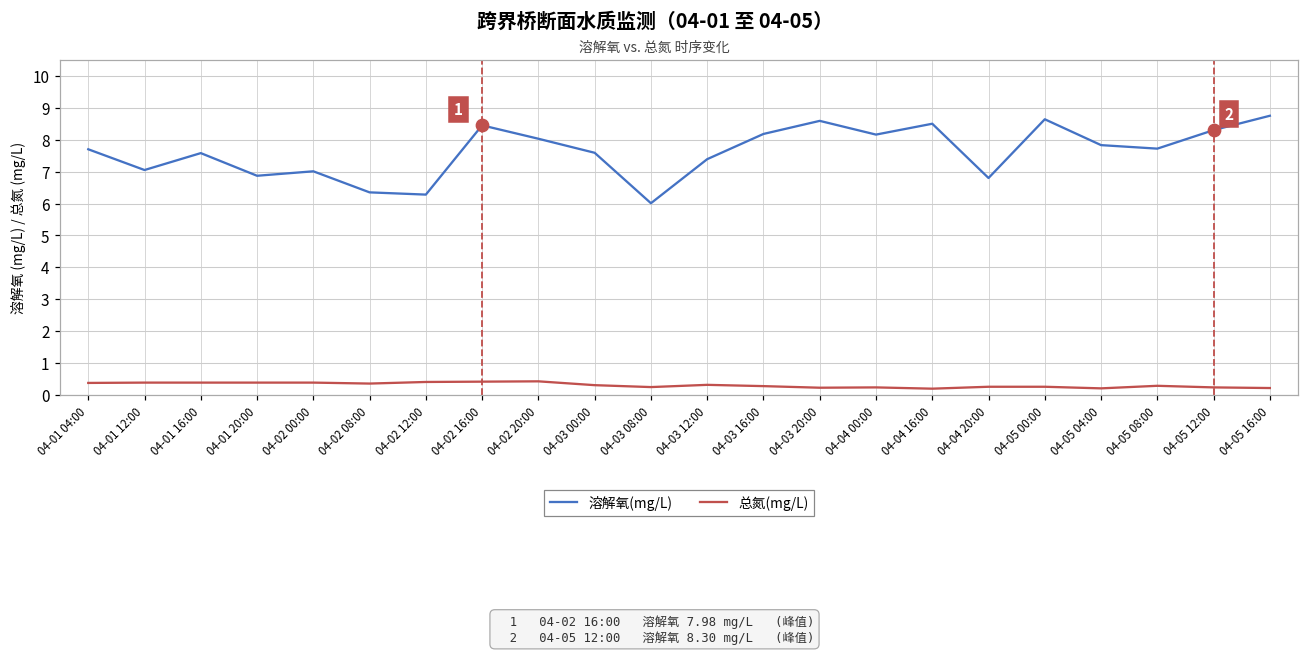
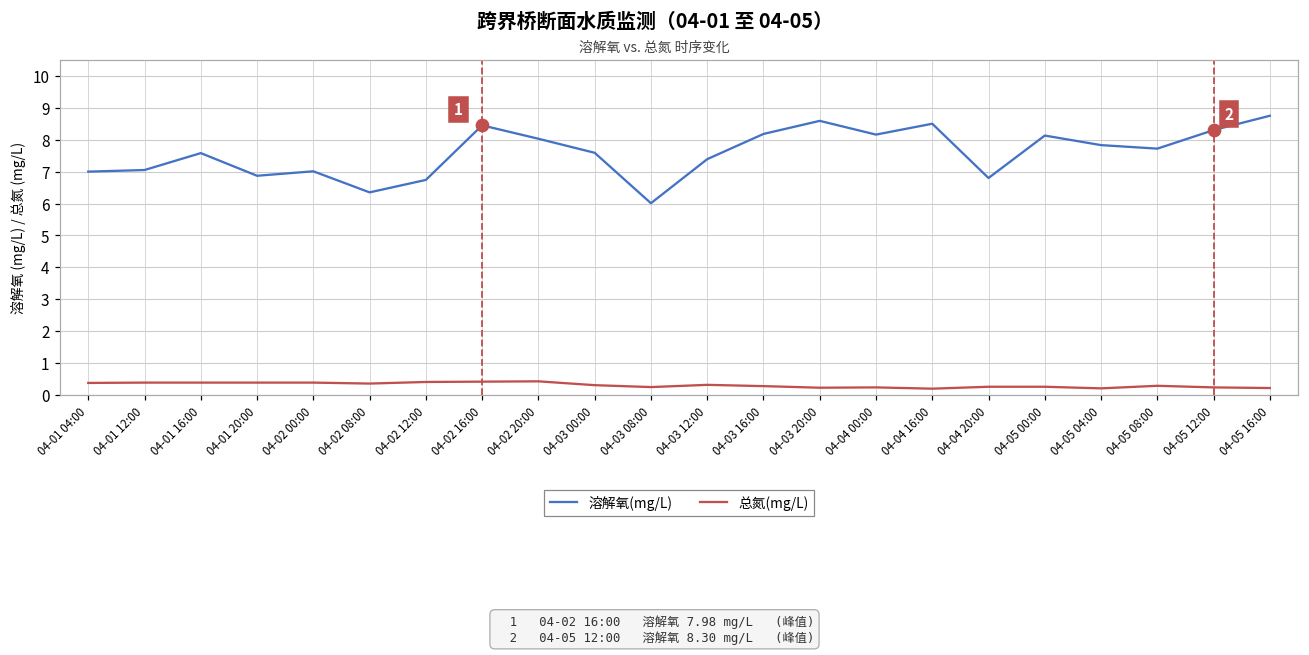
溶解氧(mg/L), 04-01 04:00: 7.7 -> 7.0
溶解氧(mg/L), 04-02 12:00: 6.3 -> 6.7
溶解氧(mg/L), 04-05 00:00: 8.6 -> 8.1
